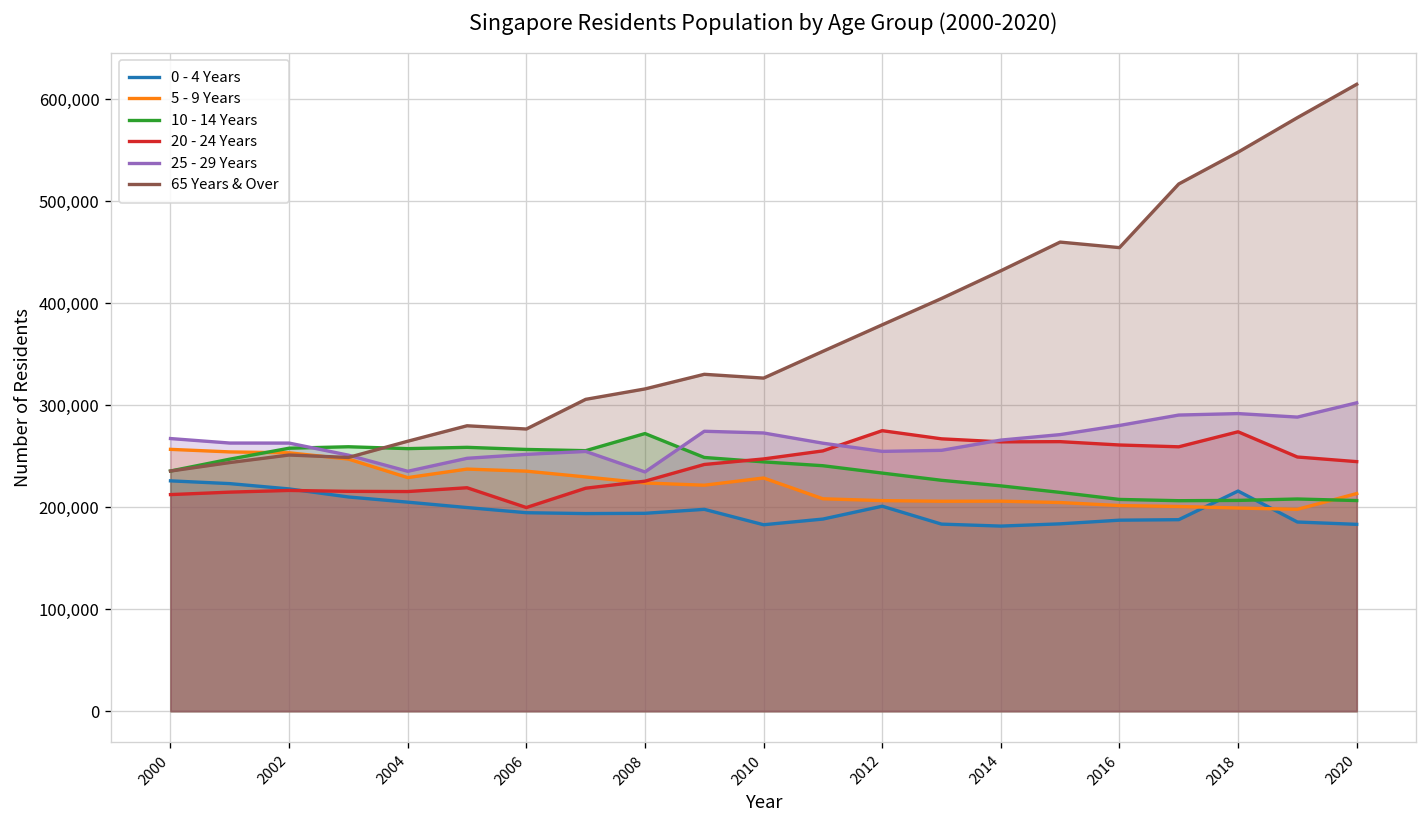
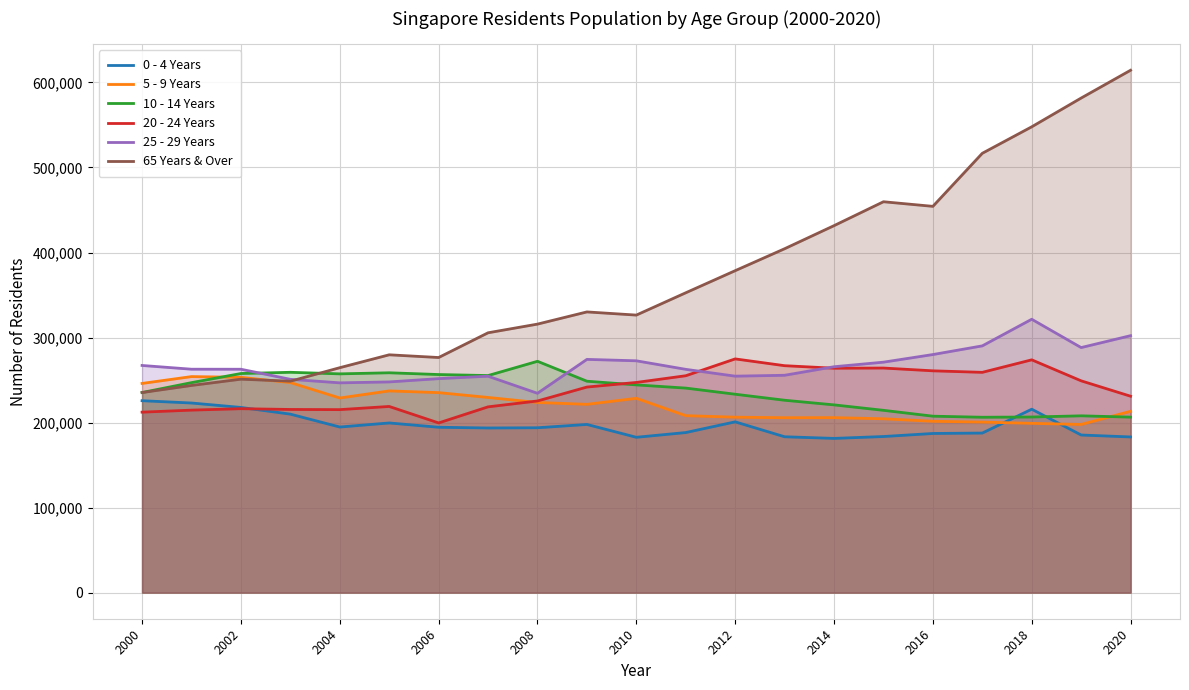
5 - 9 Years, 2000: 260,000 -> 250,000
0 - 4 Years, 2004: 200,000 -> 190,000
25 - 29 Years, 2004: 240,000 -> 250,000
25 - 29 Years, 2018: 290,000 -> 320,000
20 - 24 Years, 2020: 240,000 -> 230,000
